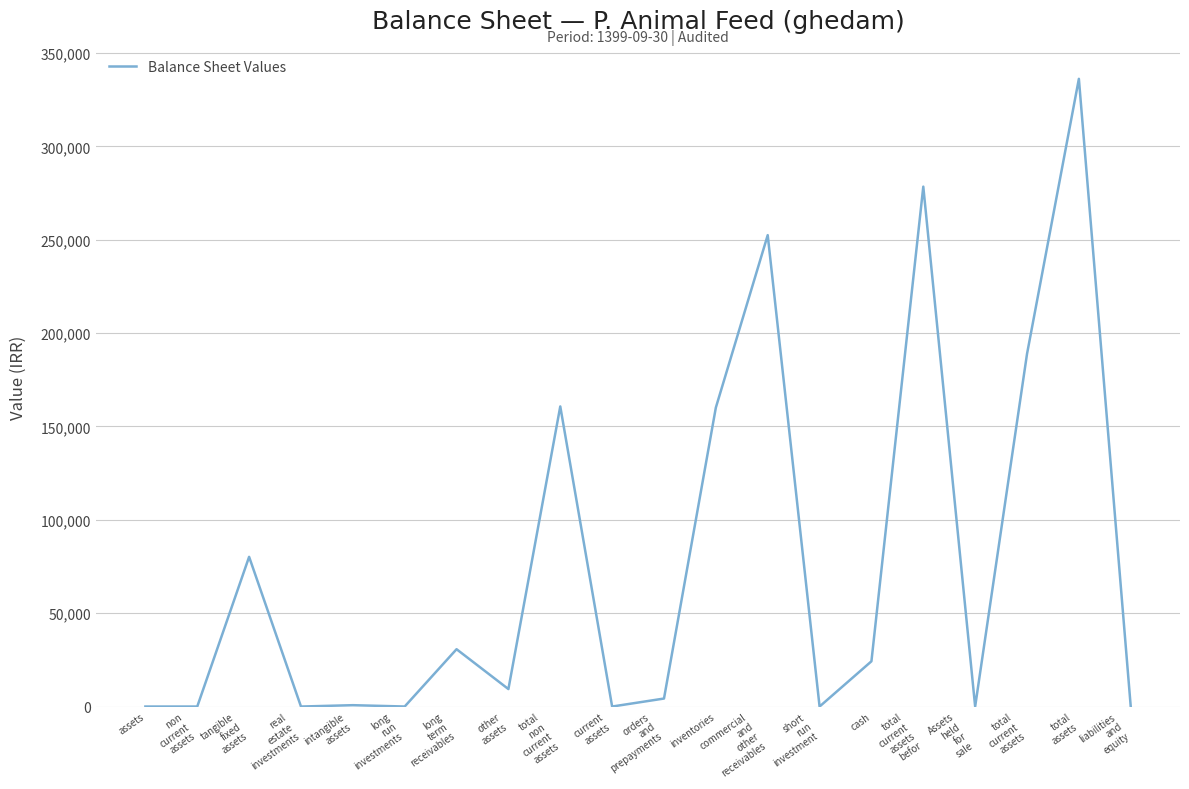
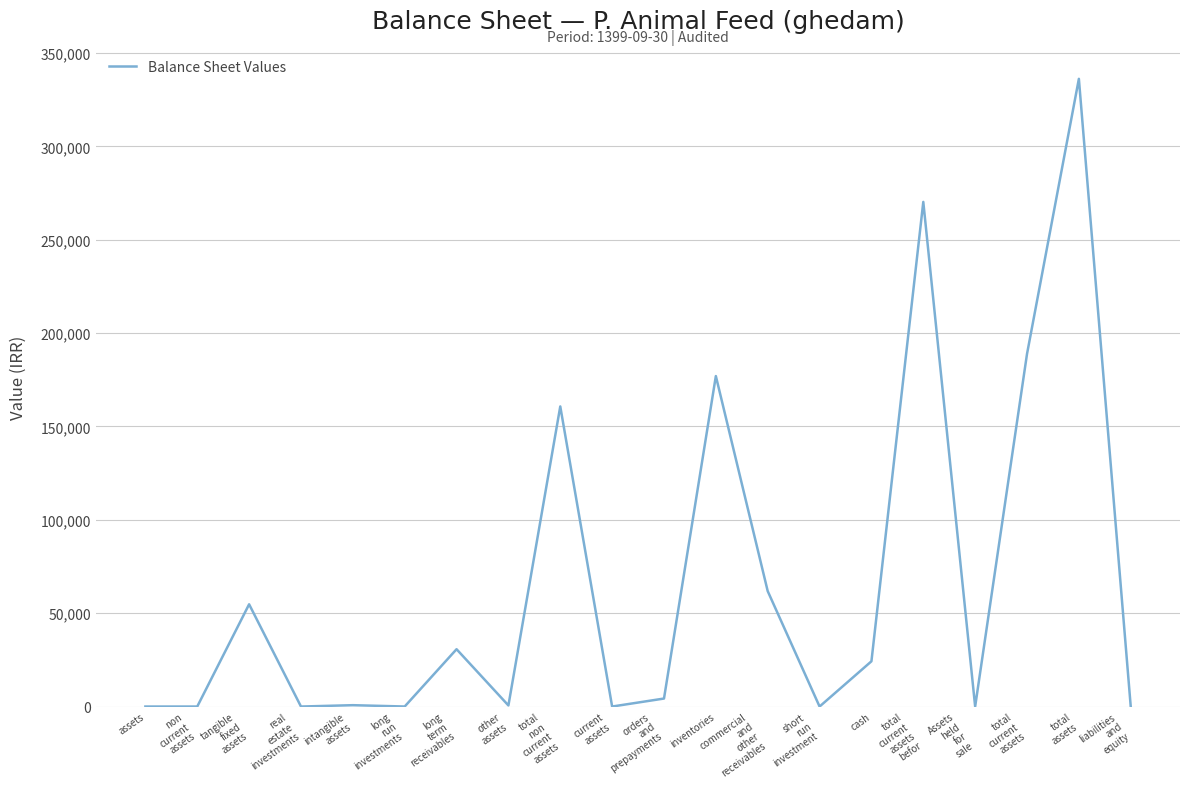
tangible fixed assets: 80,000 -> 55,000
other assets: 9,000 -> 1,000
inventories: 160,000 -> 177,000
commercial and other receivables: 252,000 -> 62,000
total current assets befor: 278,000 -> 270,000
